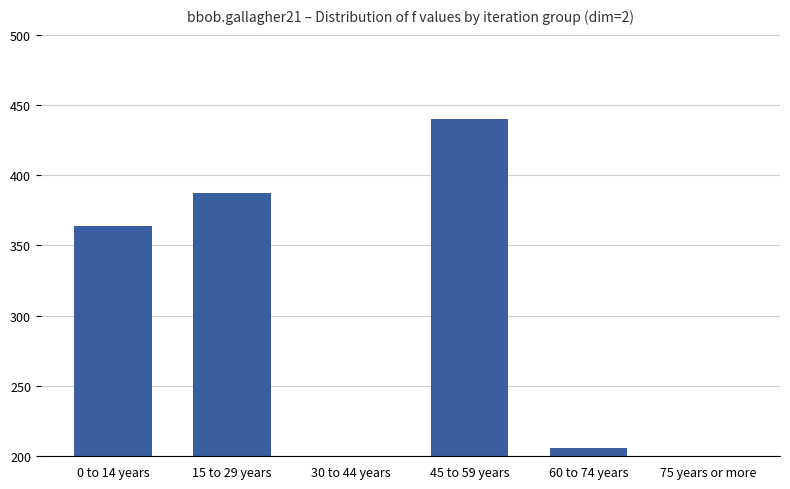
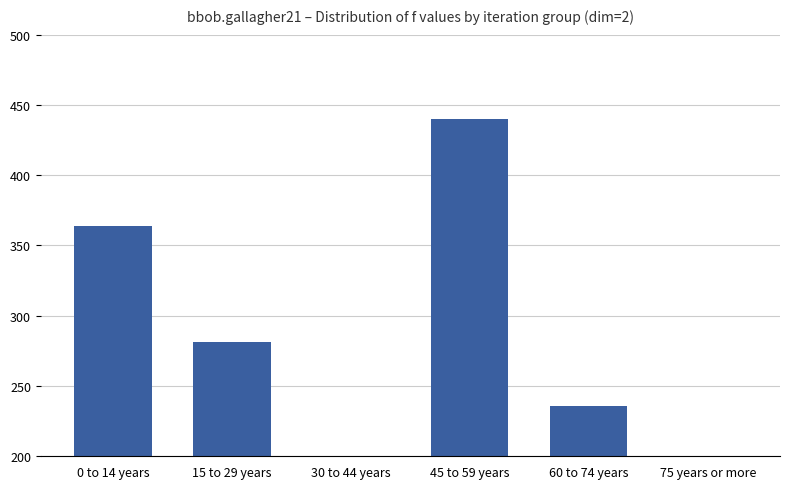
15 to 29 years: 387 -> 281
60 to 74 years: 206 -> 236
